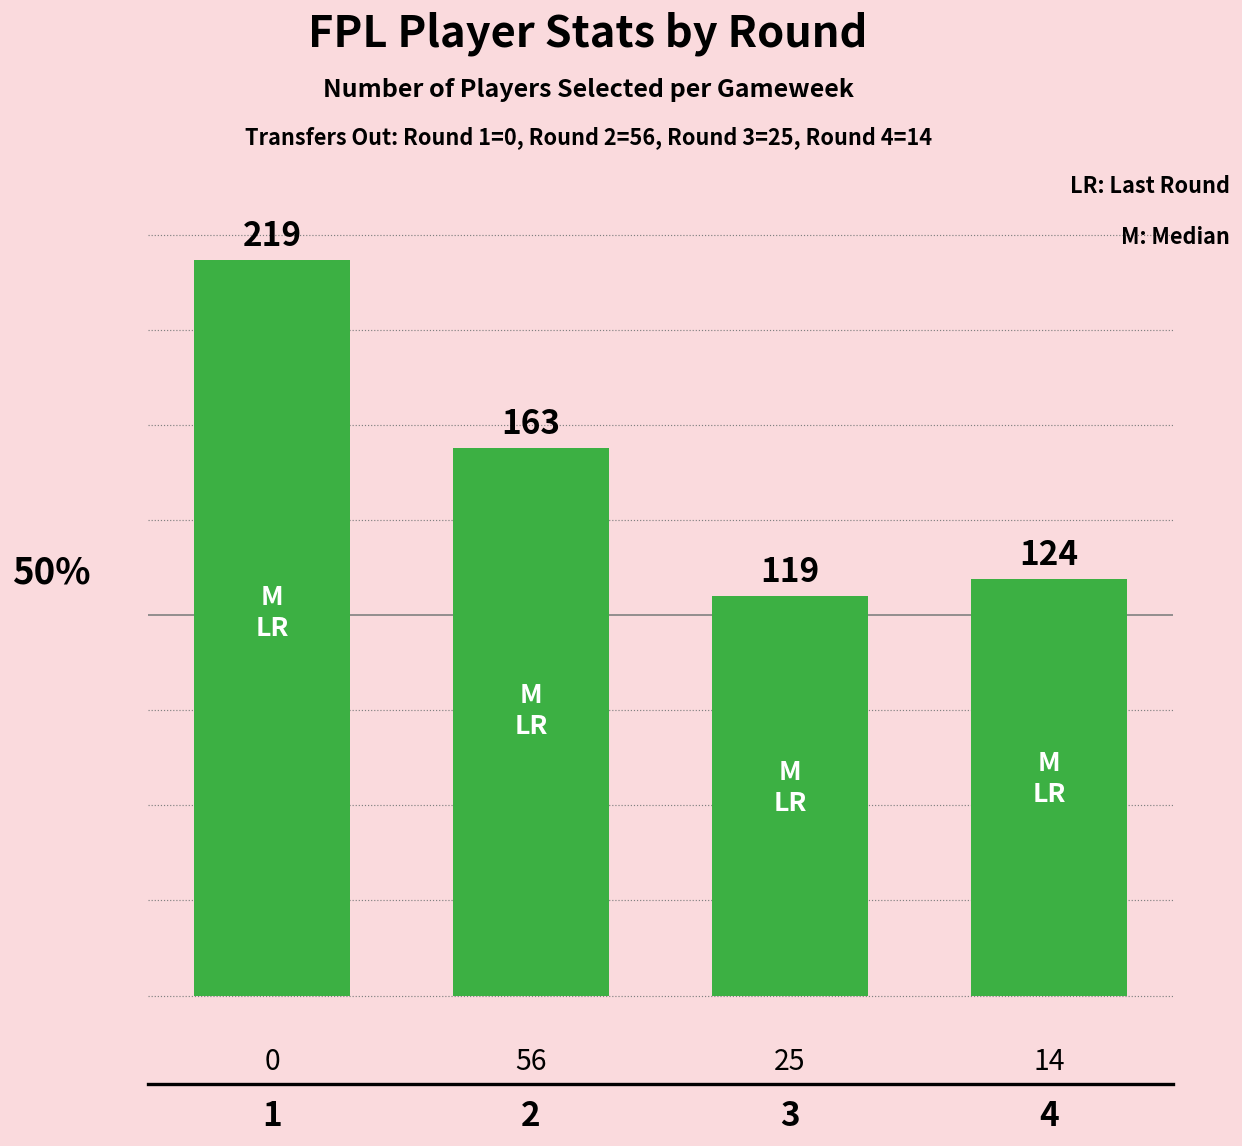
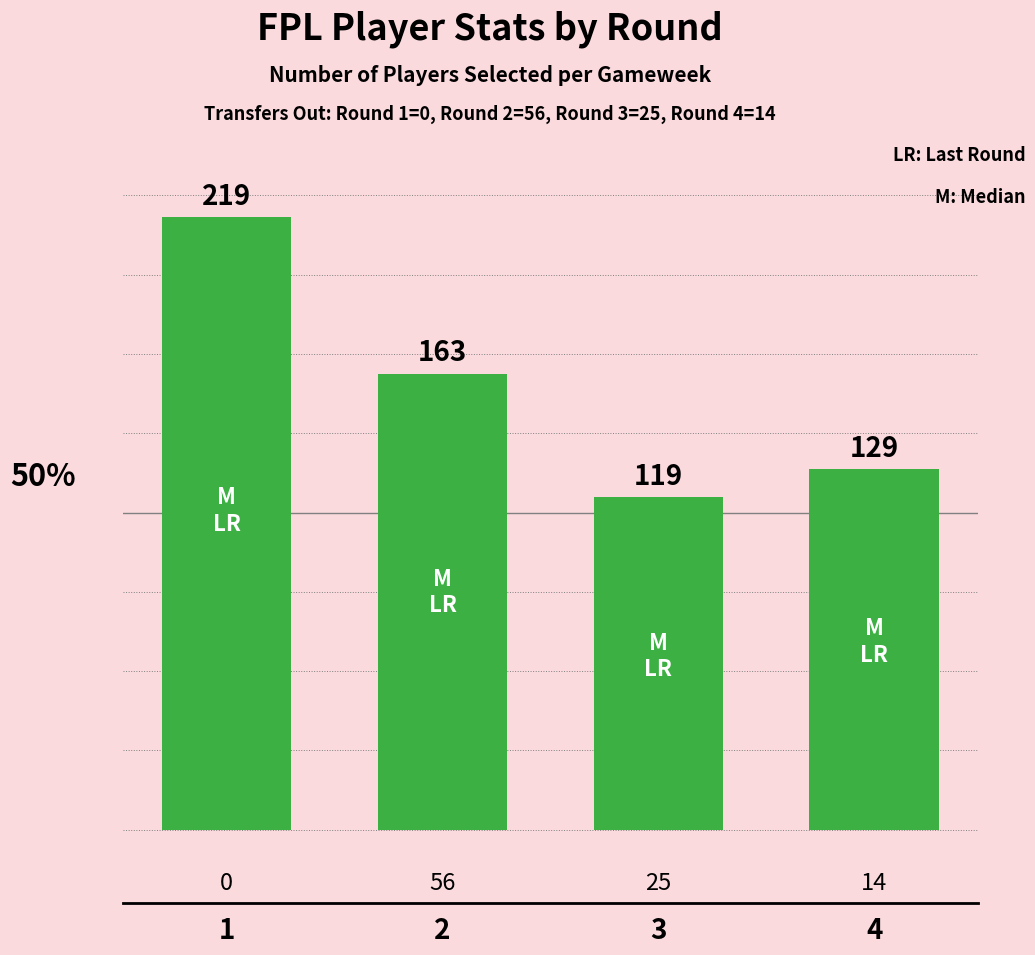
4: 124 -> 129
